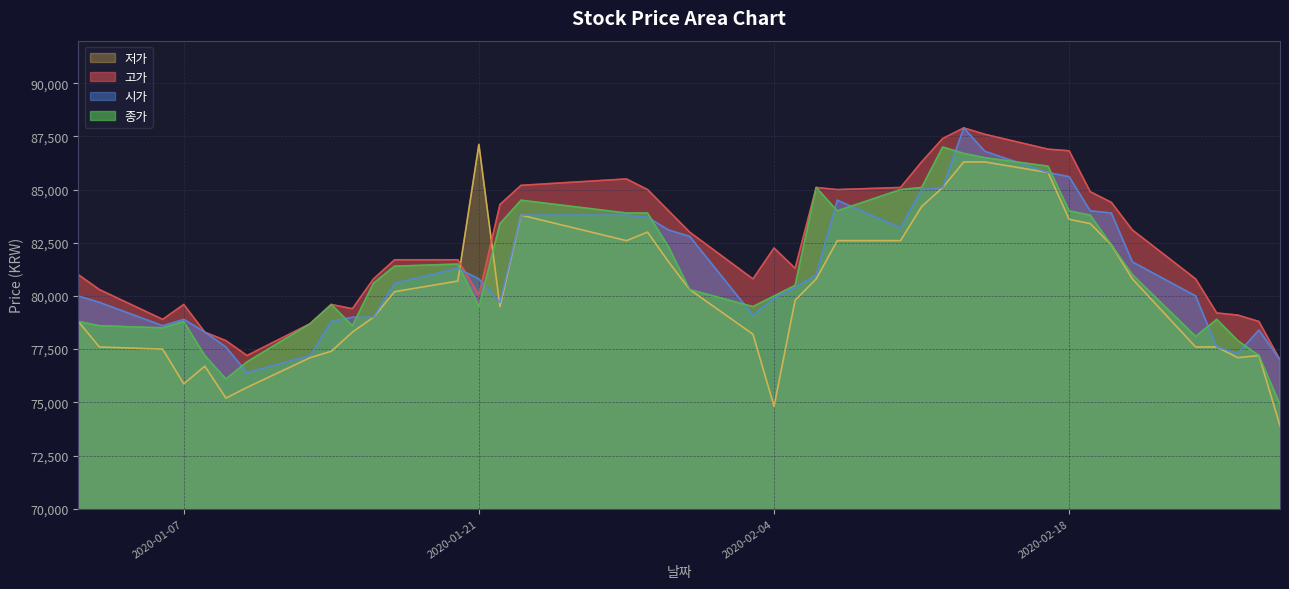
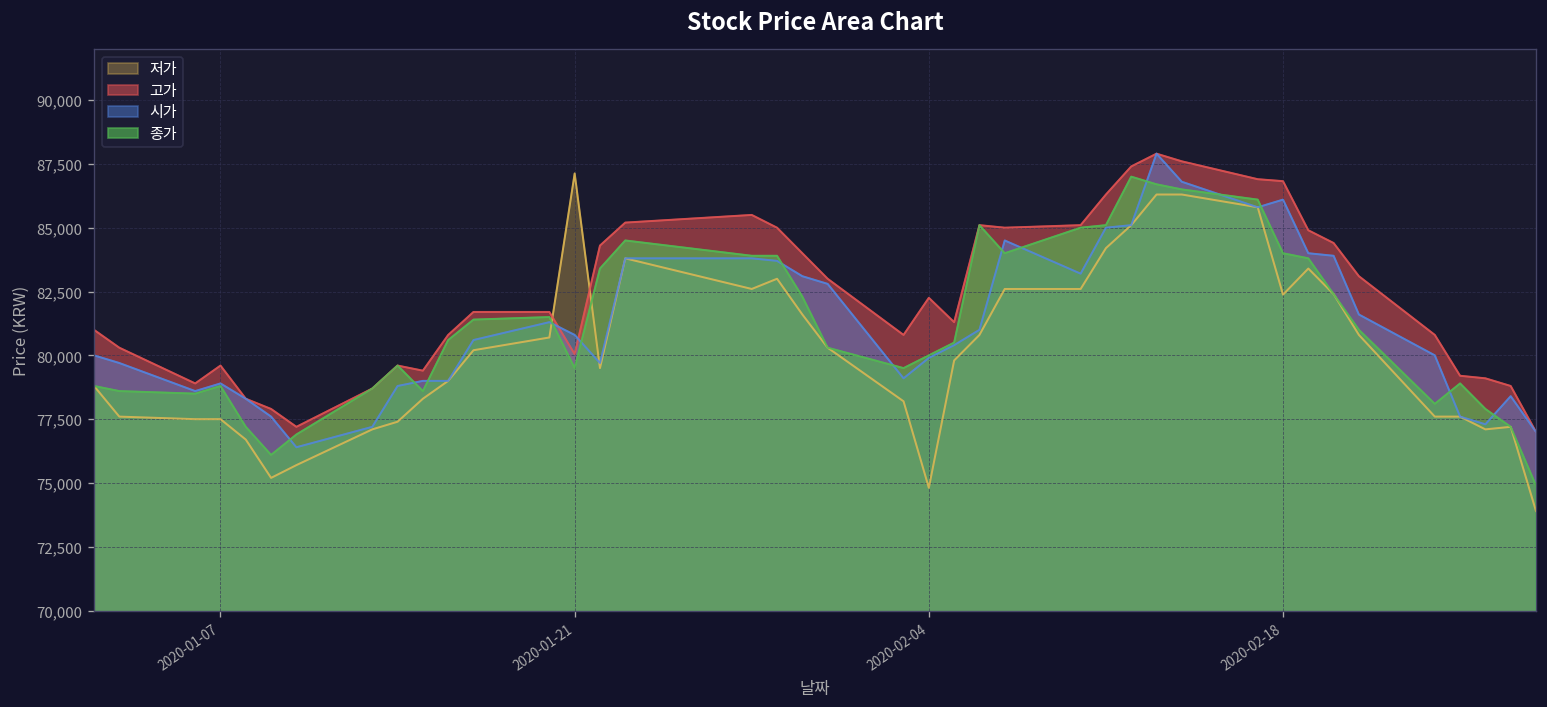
저가, 2020-01-07: 75,900 -> 77,500
저가, 2020-02-18: 83,600 -> 82,400
시가, 2020-02-18: 85,600 -> 86,100
